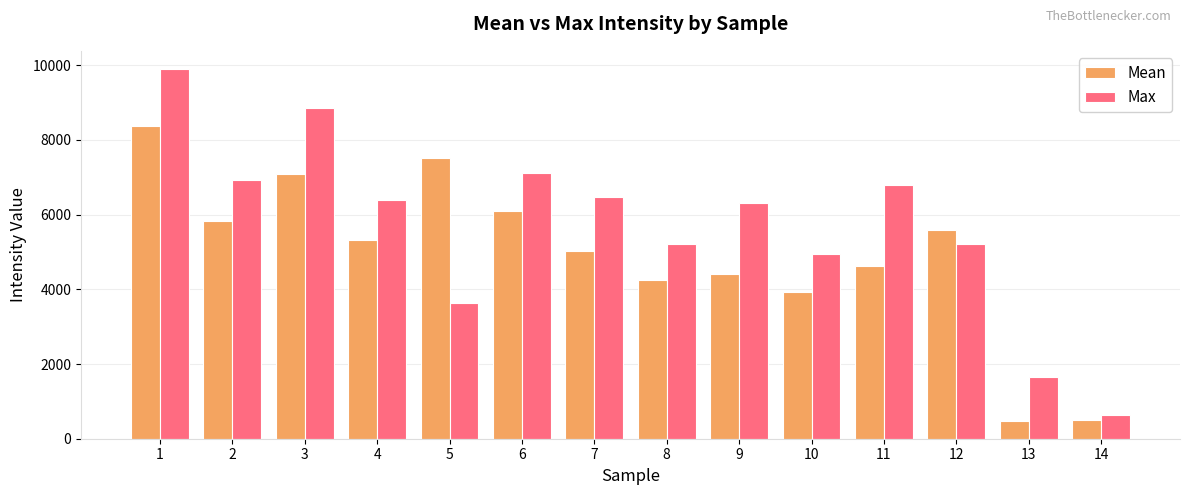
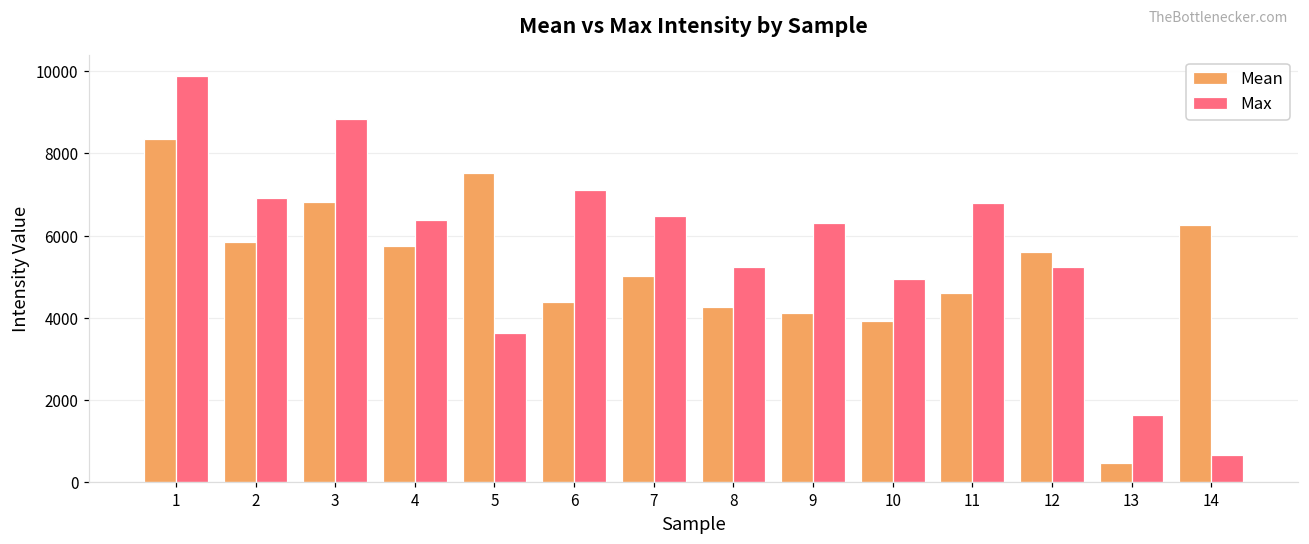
Mean, 3: 7100 -> 6800
Mean, 4: 5300 -> 5800
Mean, 6: 6100 -> 4400
Mean, 9: 4400 -> 4100
Mean, 14: 500 -> 6300
